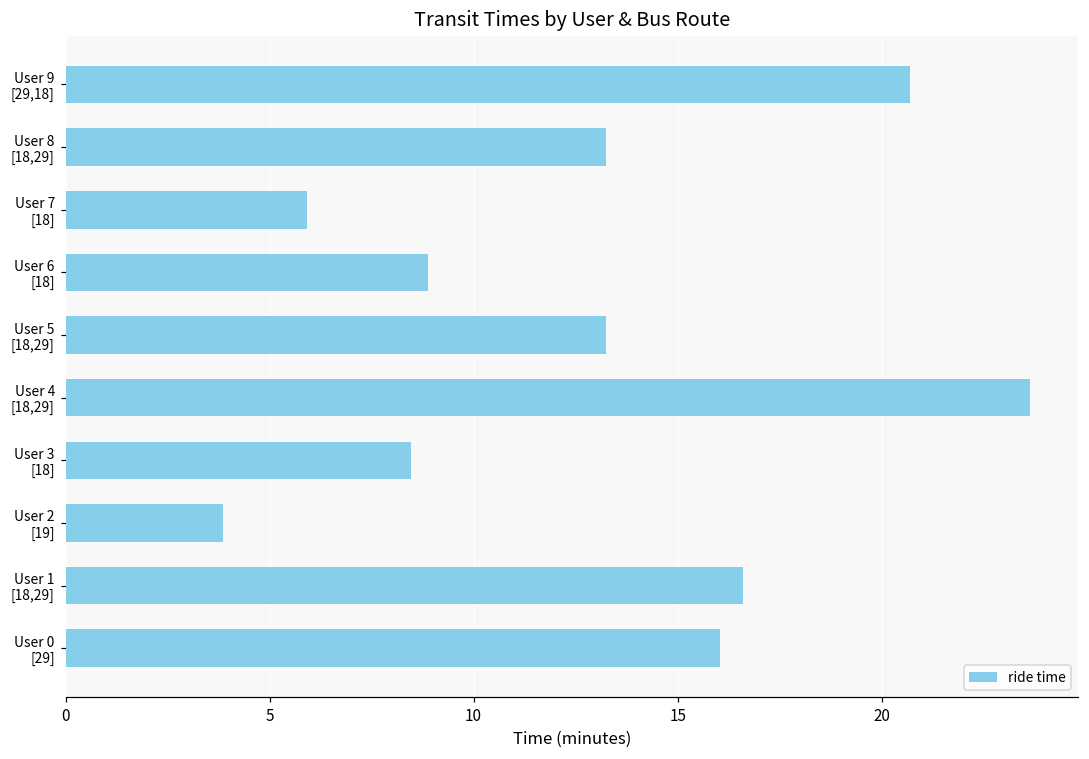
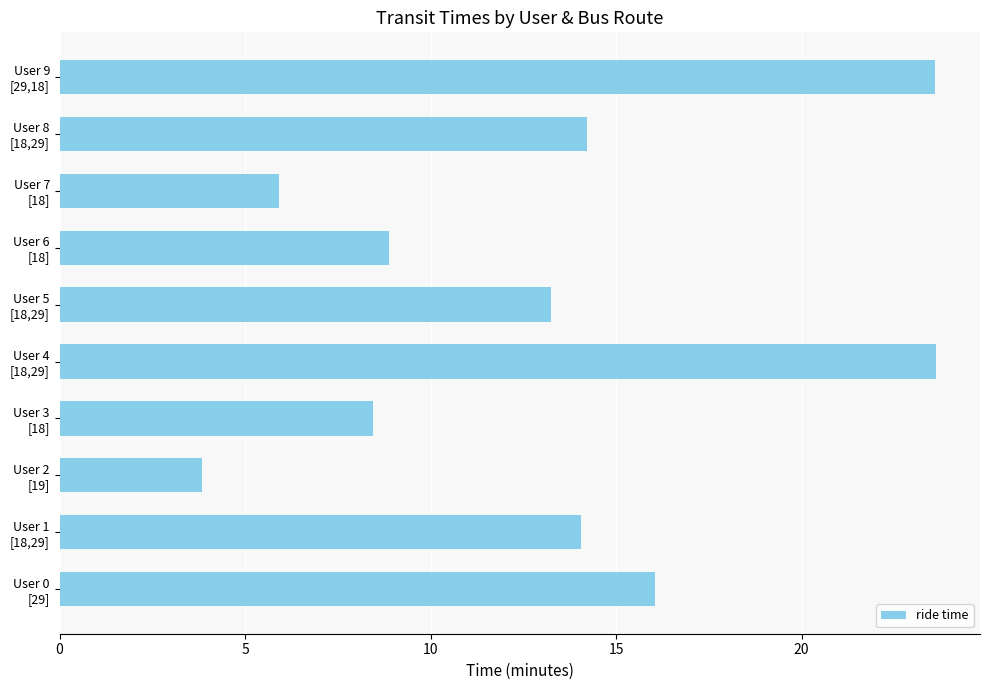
User 9 [29,18]: 20.7 -> 23.6
User 8 [18,29]: 13.3 -> 14.2
User 1 [18,29]: 16.6 -> 14.1
